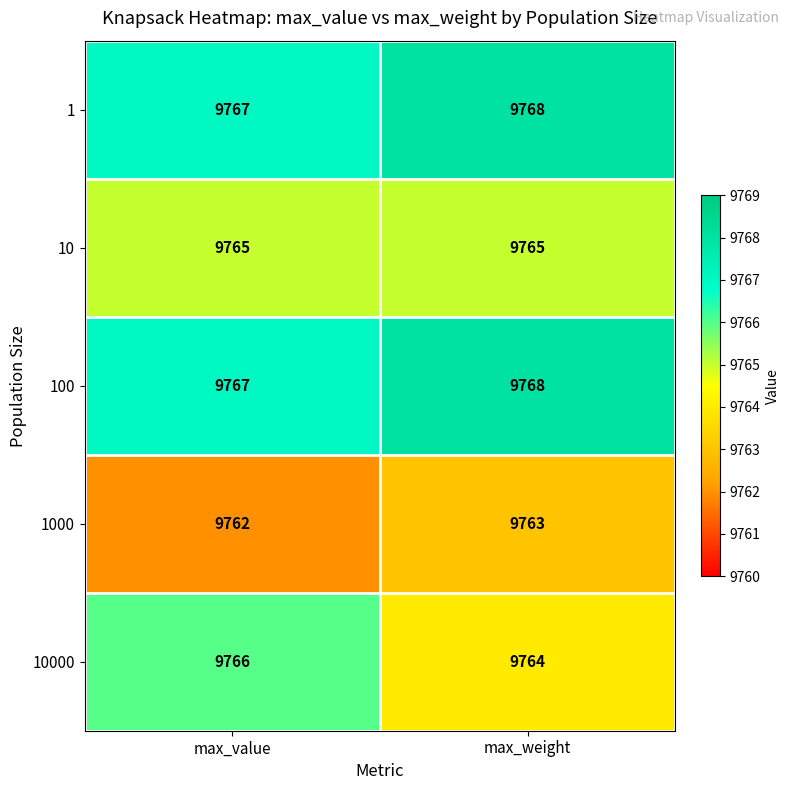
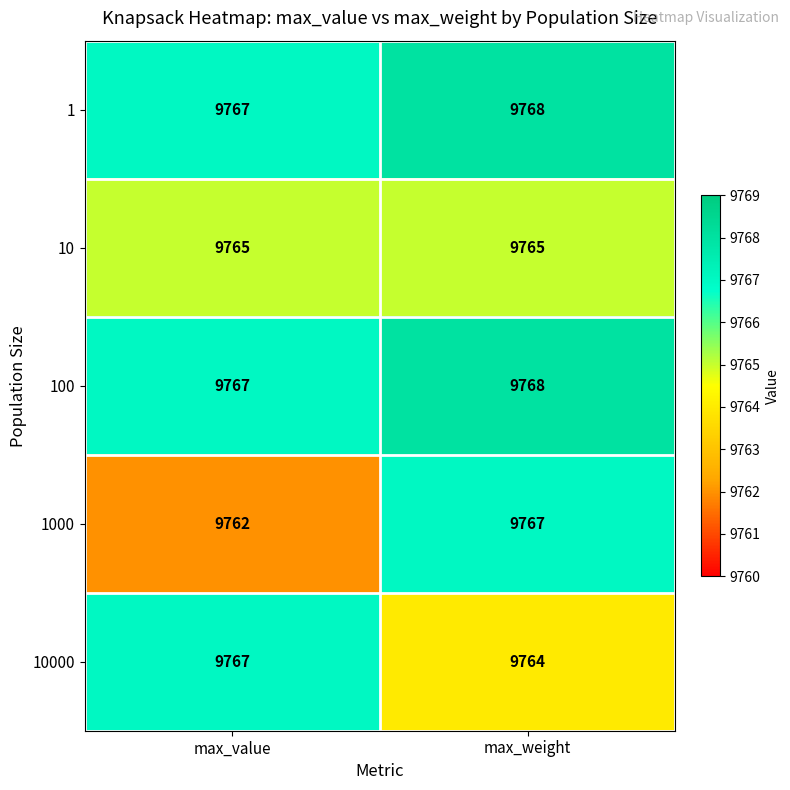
1000, max_weight: 9763 -> 9767
10000, max_value: 9766 -> 9767
